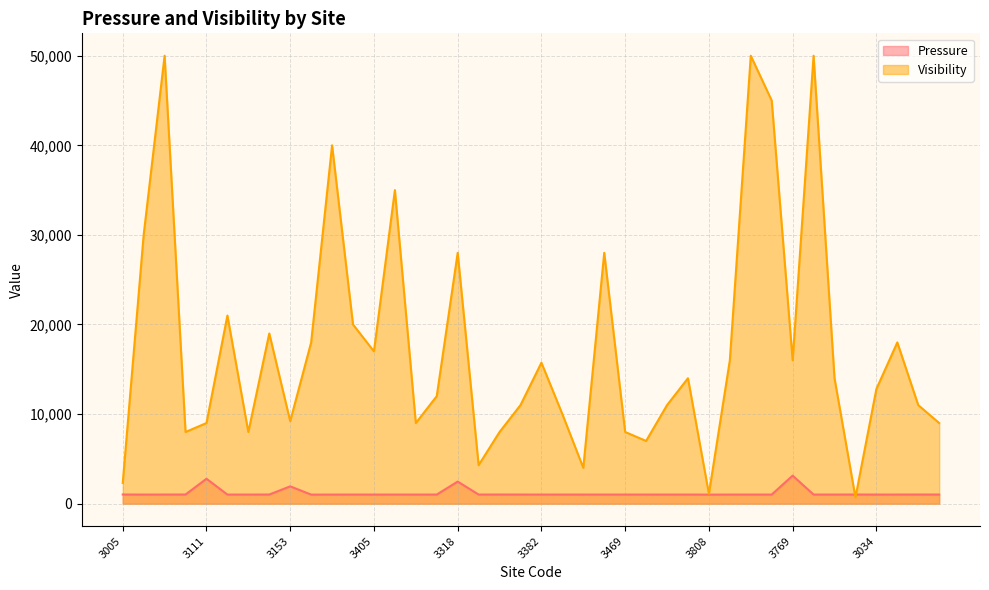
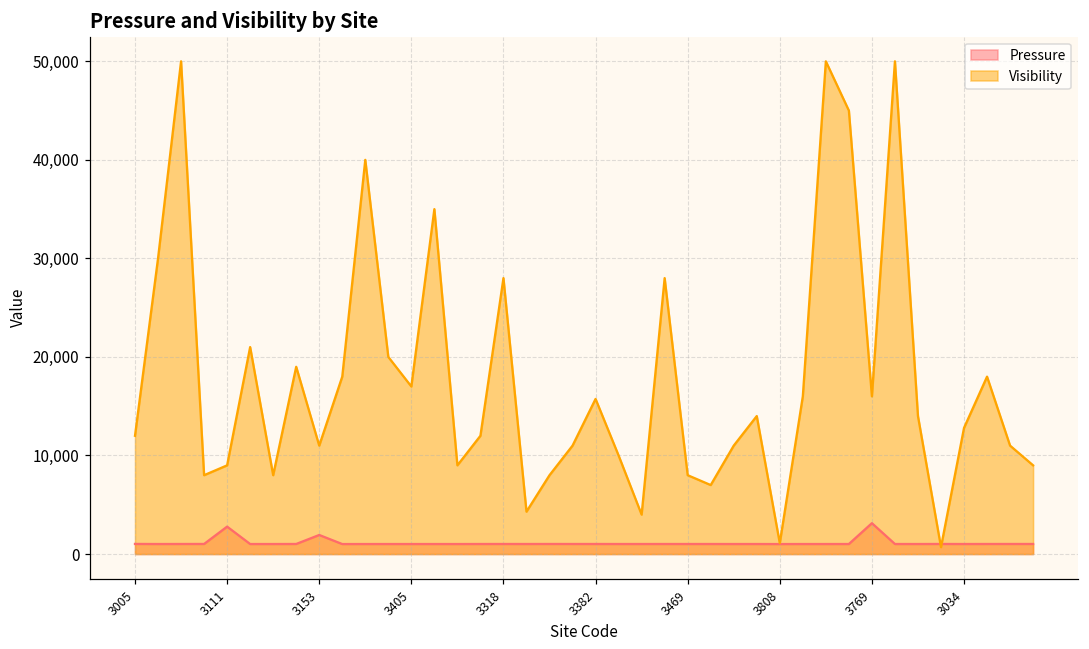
Visibility, 3005: 2,000 -> 12,000
Visibility, 3153: 9,000 -> 11,000
Pressure, 3318: 2,000 -> 1,000
